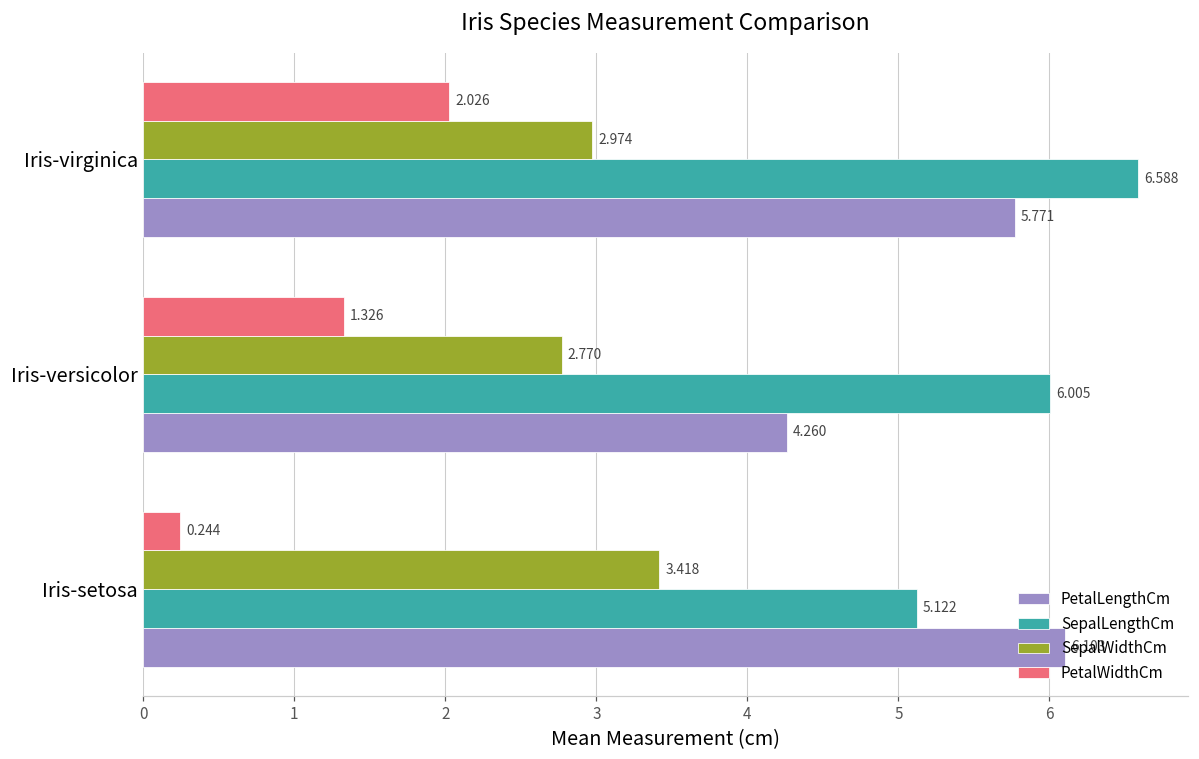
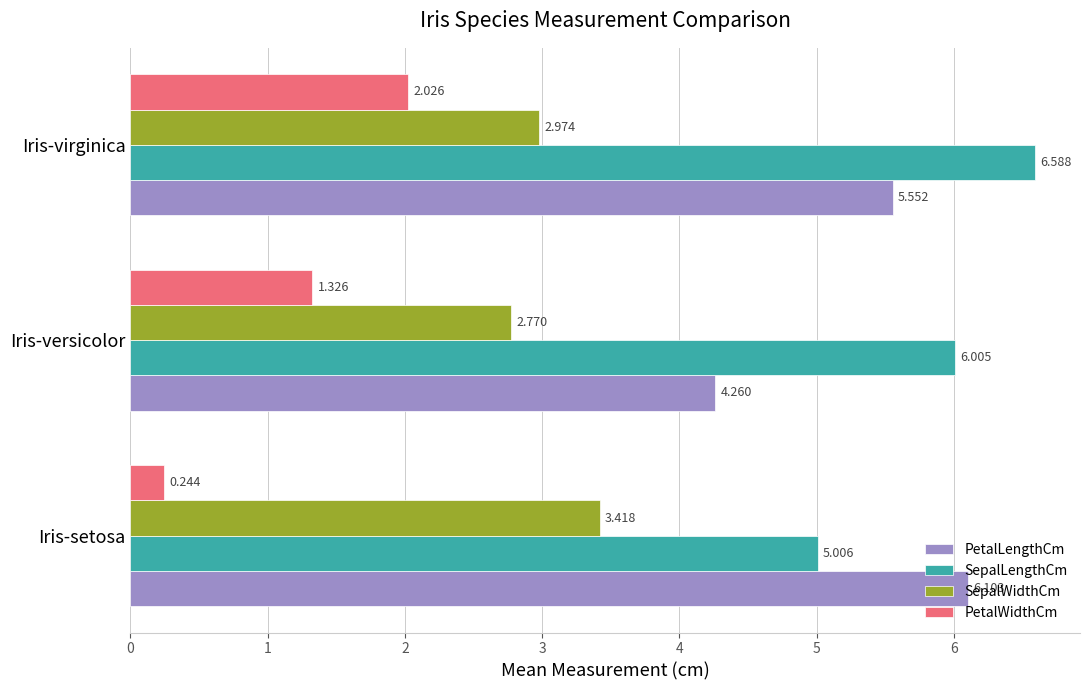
PetalLengthCm, Iris-virginica: 5.771 -> 5.552
SepalLengthCm, Iris-setosa: 5.122 -> 5.006
